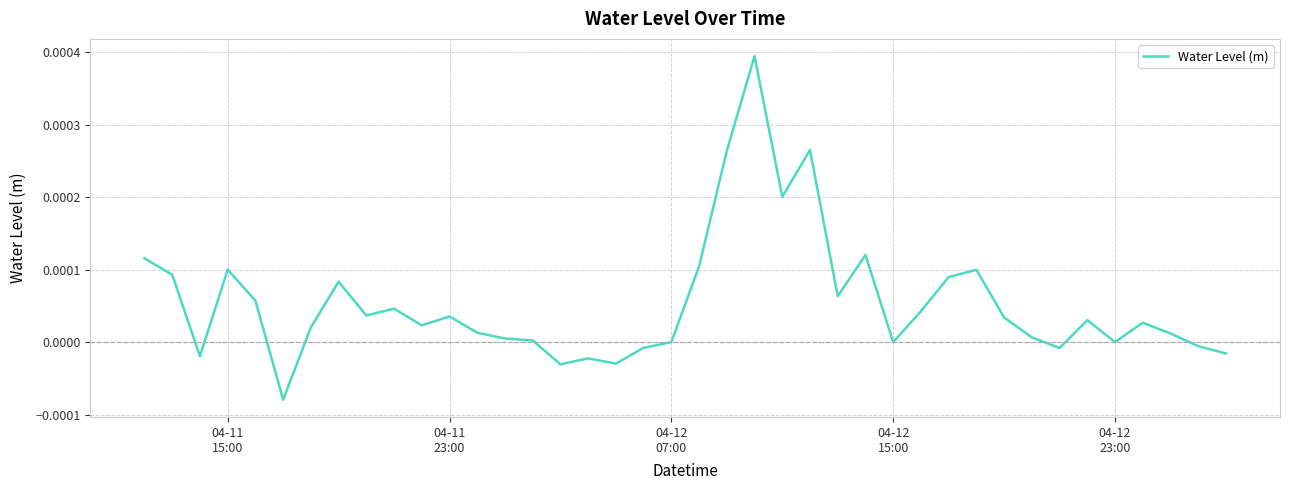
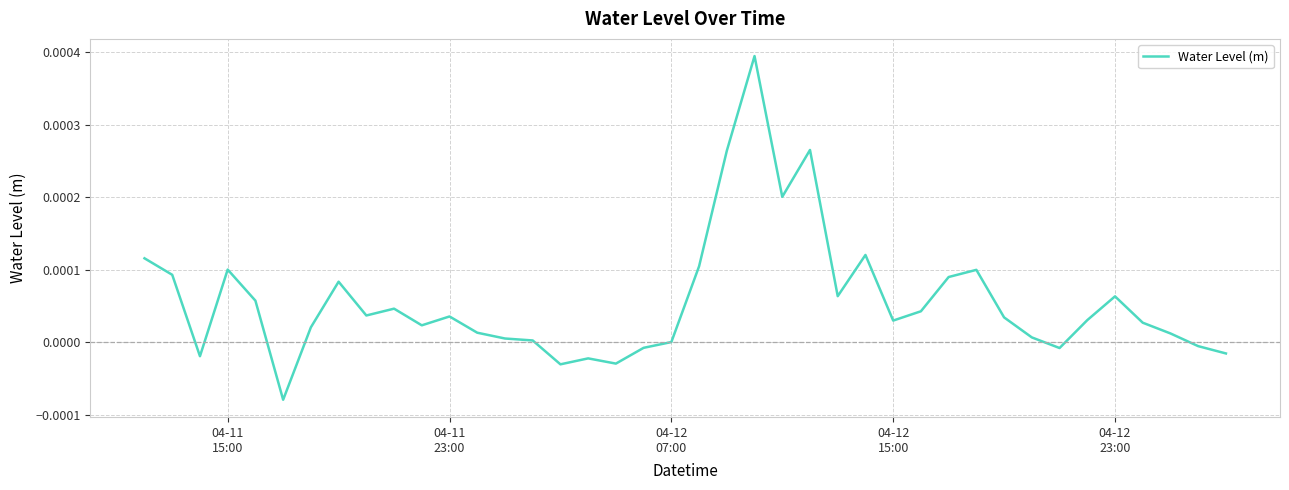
04-12 15:00: 0.00000 -> 0.00003
04-12 23:00: 0.0000 -> 0.0001
